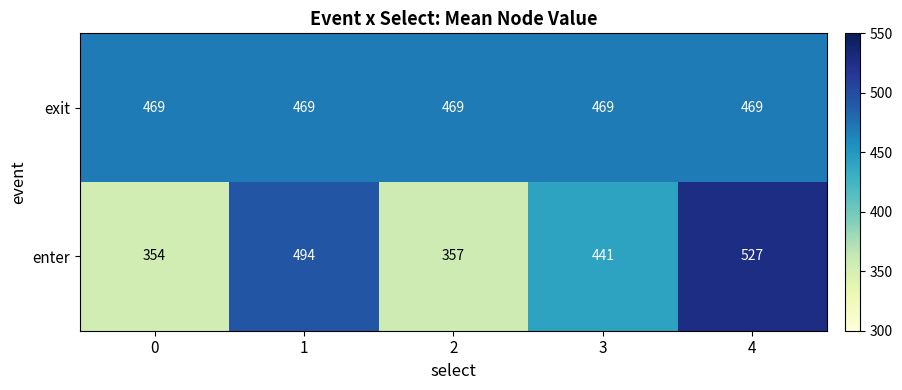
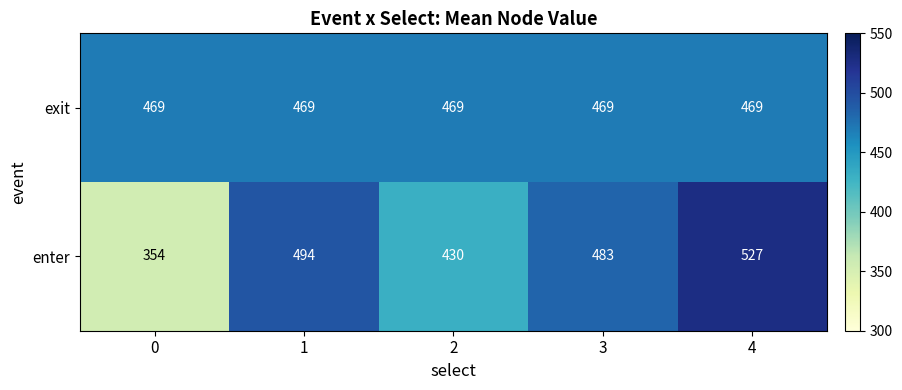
enter, 2: 357 -> 430
enter, 3: 441 -> 483
